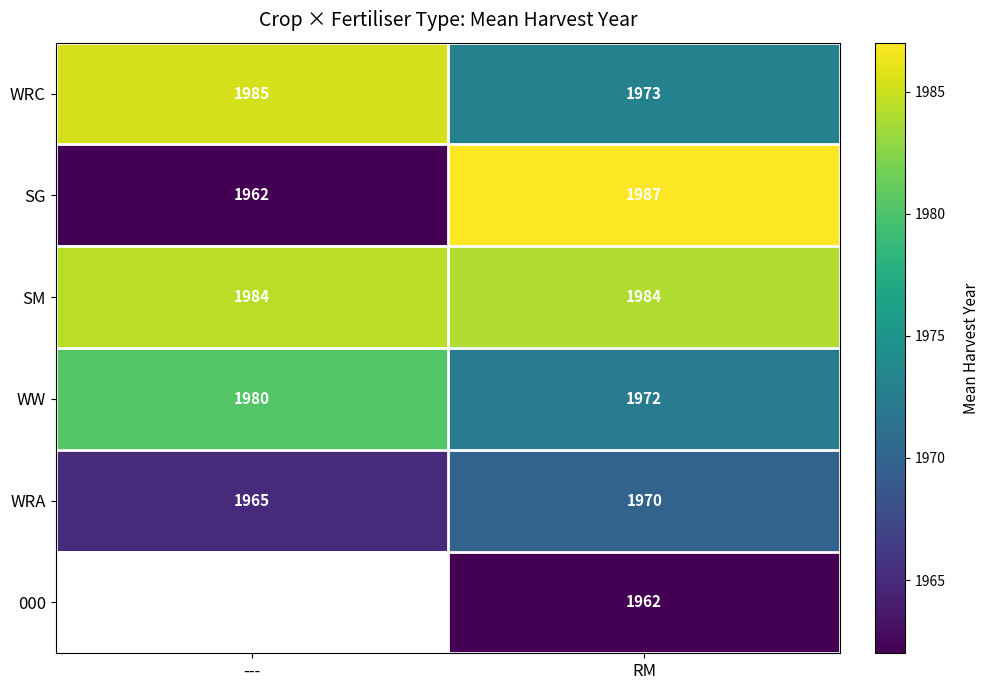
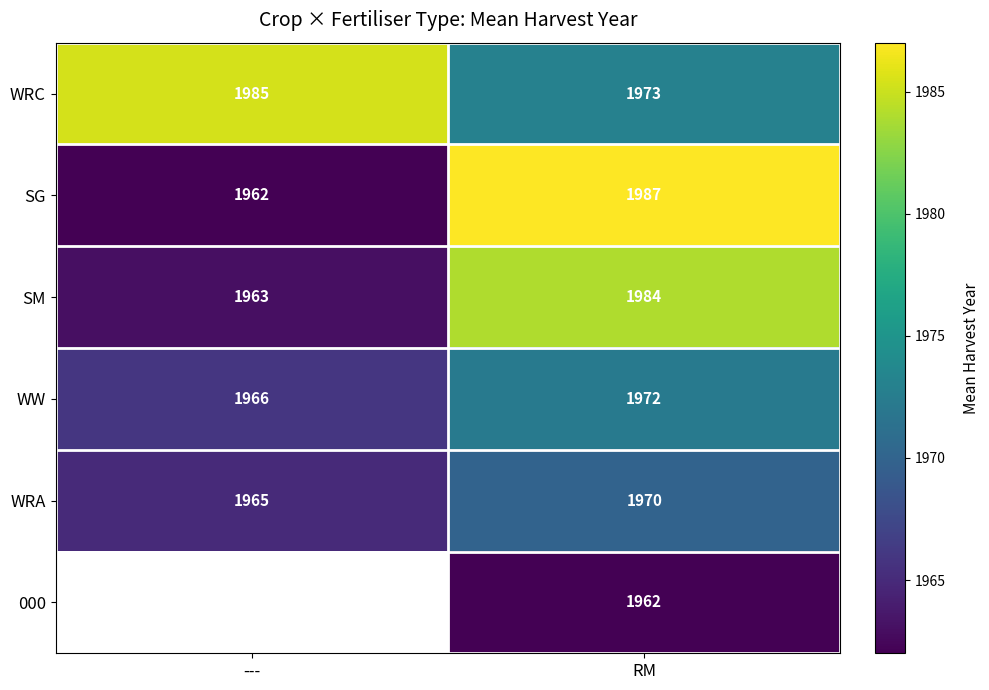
SM, ---: 1984 -> 1963
WW, ---: 1980 -> 1966
